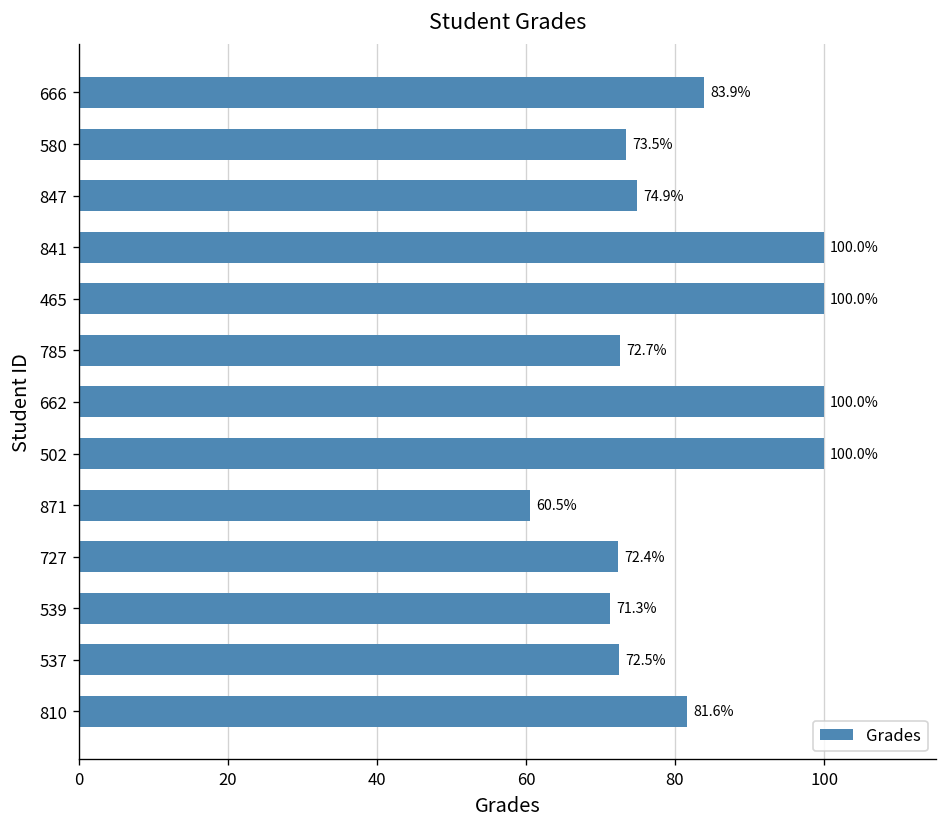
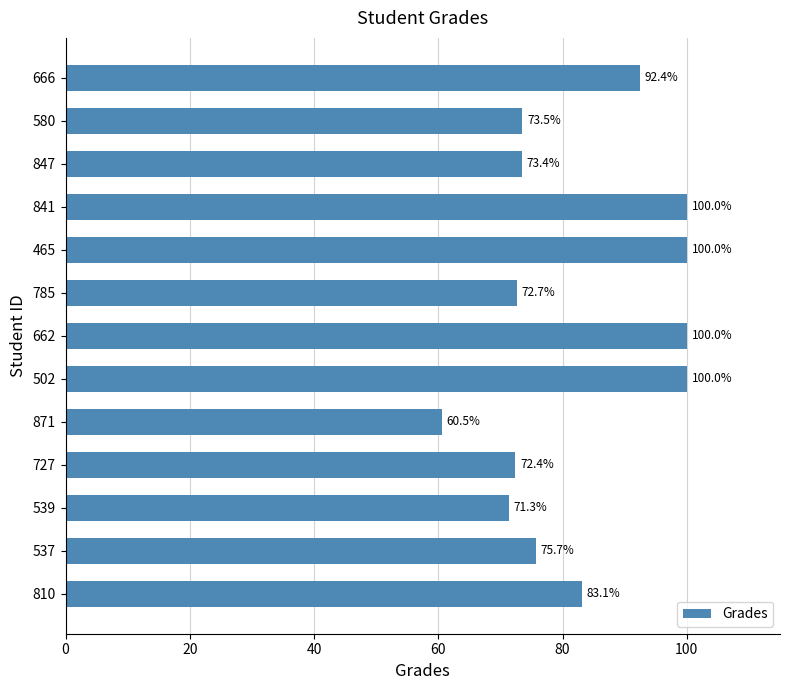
666: 83.9% -> 92.4%
847: 74.9% -> 73.4%
537: 72.5% -> 75.7%
810: 81.6% -> 83.1%
